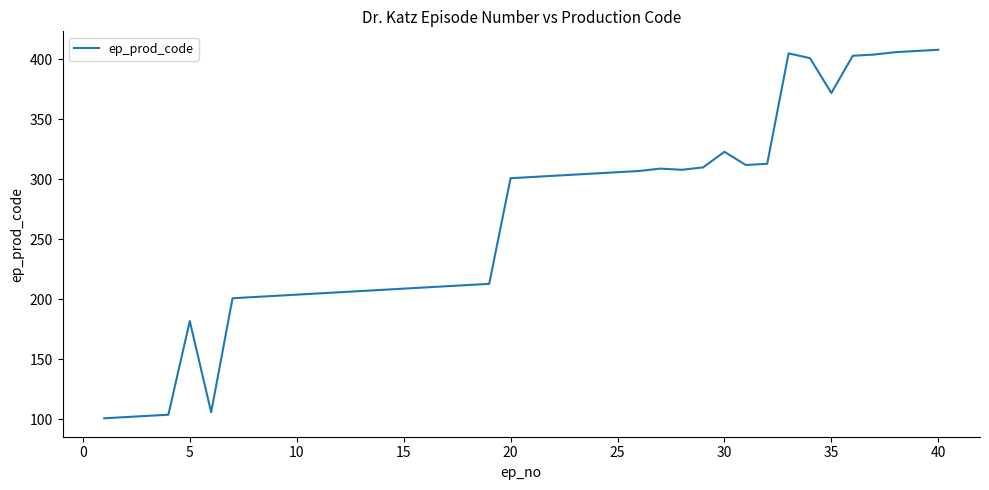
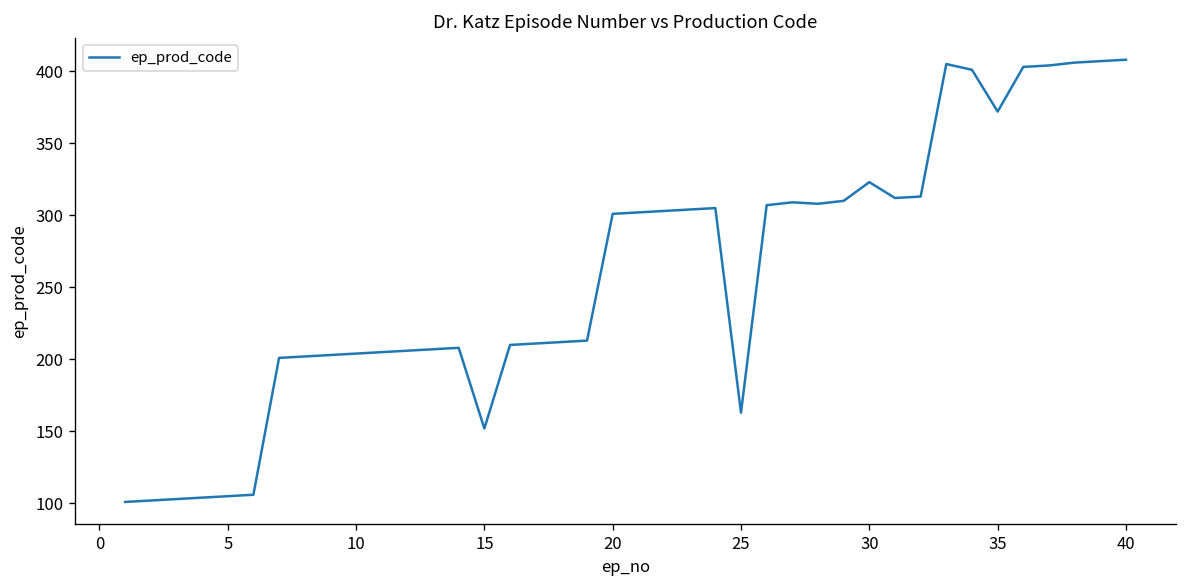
5: 182 -> 105
15: 209 -> 152
25: 306 -> 163
